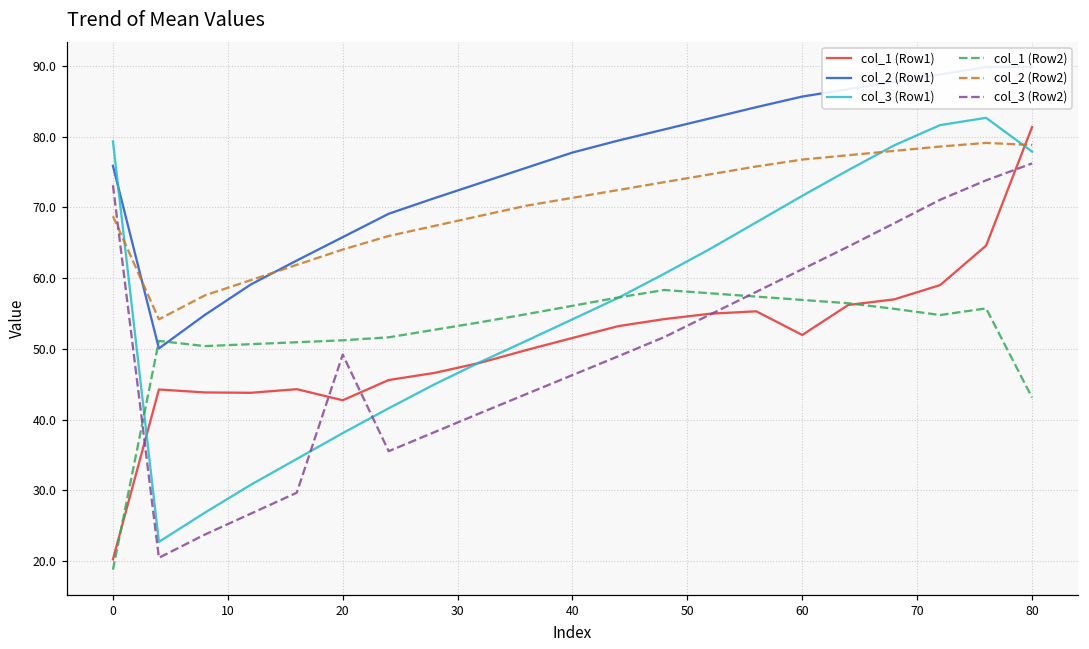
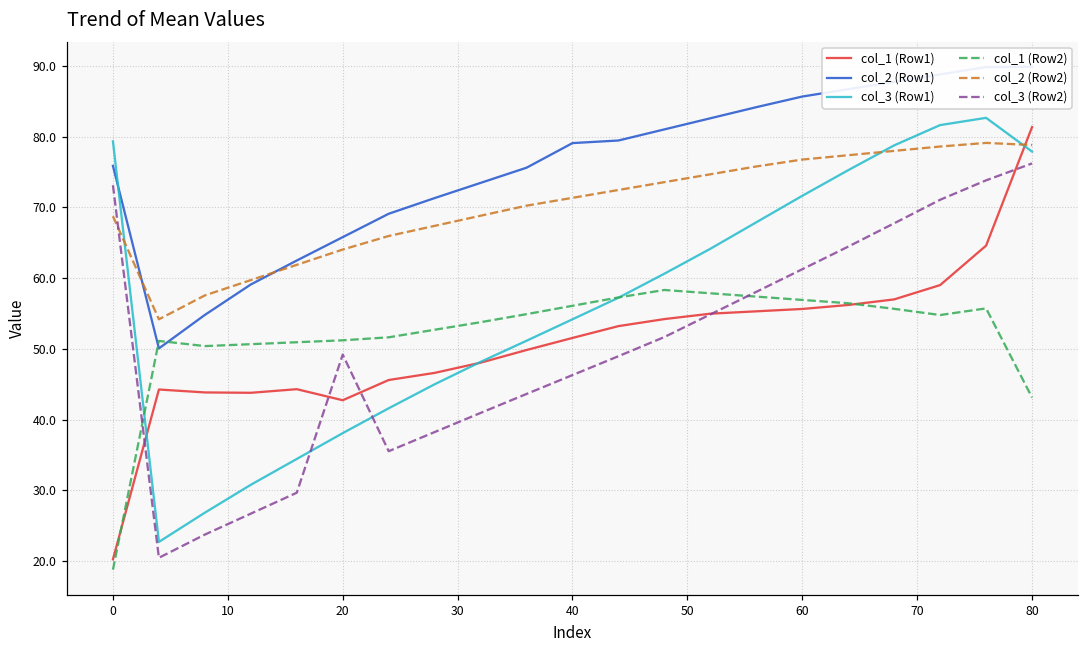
col_2 (Row1), 40: 78 -> 79
col_1 (Row1), 60: 52 -> 56
